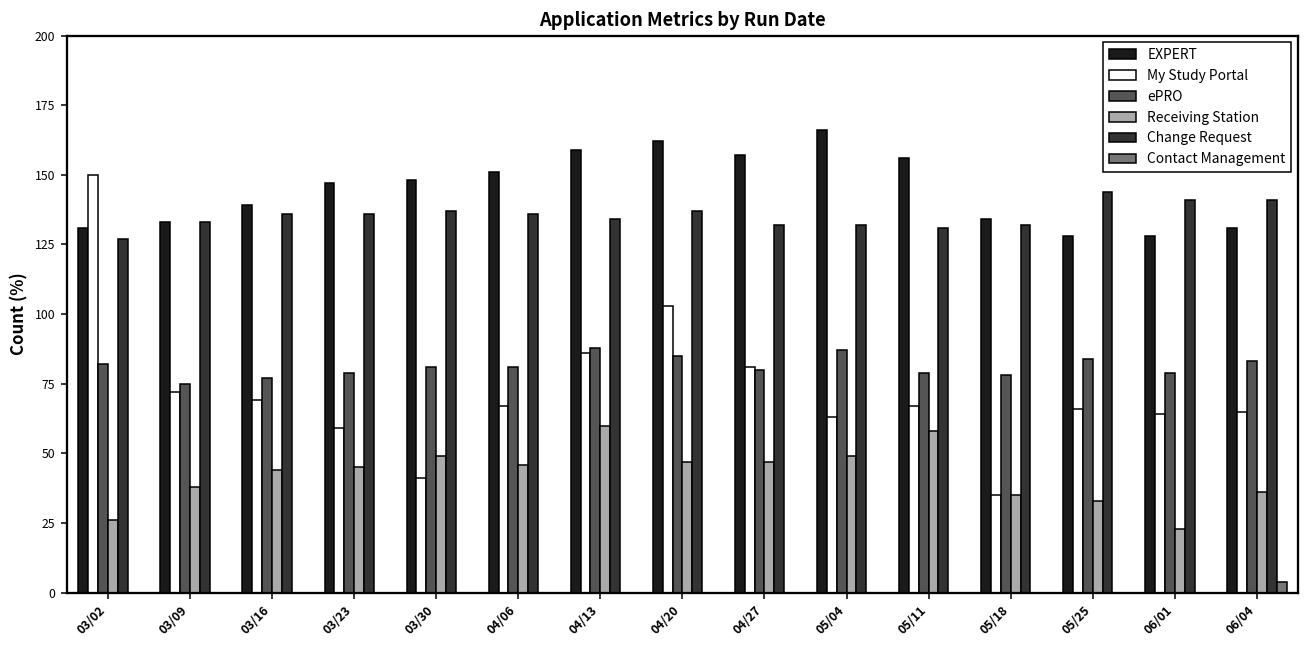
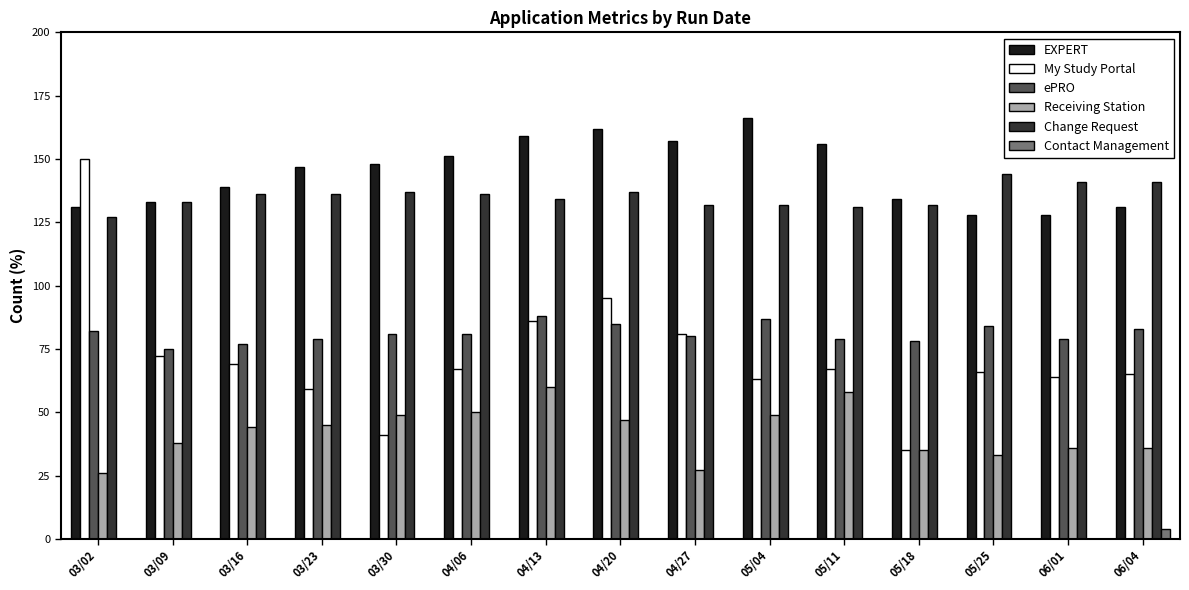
Receiving Station, 04/06: 46 -> 50
My Study Portal, 04/20: 103 -> 95
Receiving Station, 04/27: 47 -> 27
Receiving Station, 06/01: 23 -> 36
